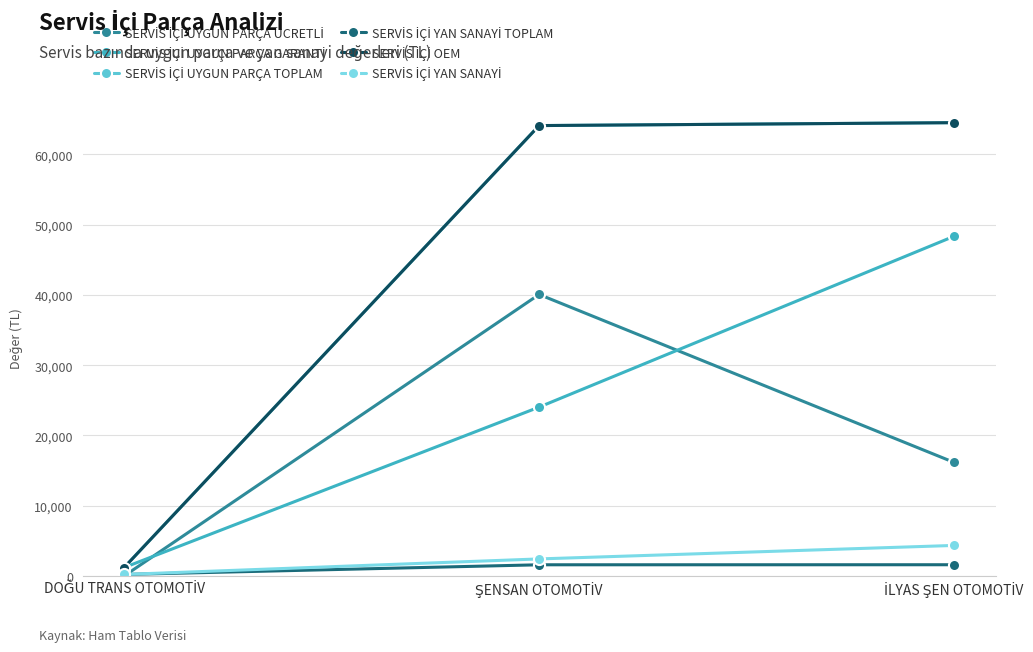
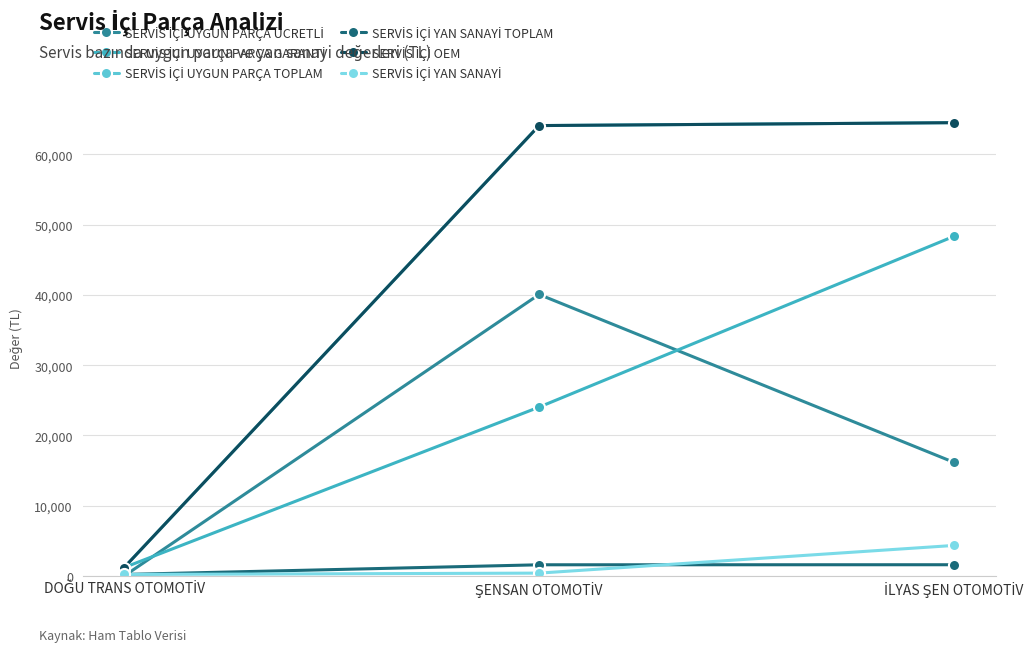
SERVİS İÇİ YAN SANAYİ, ŞENSAN OTOMOTİV: 2,000 -> 0
